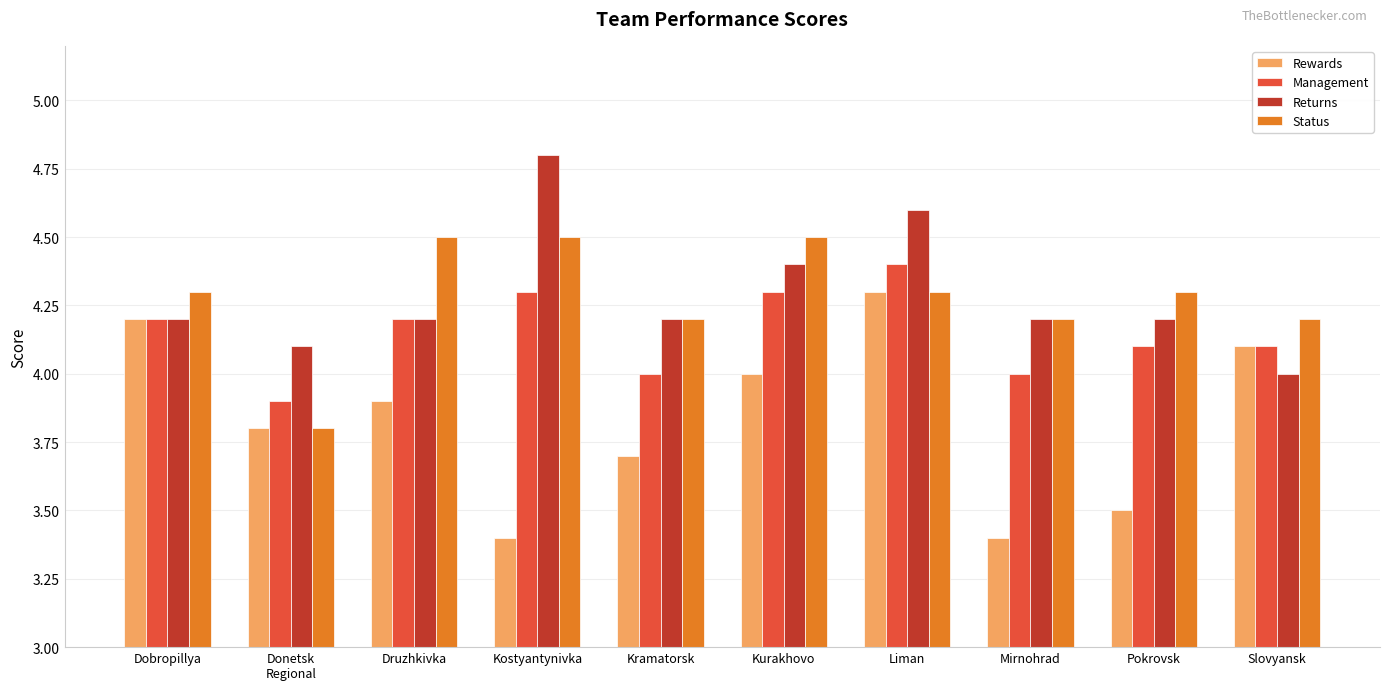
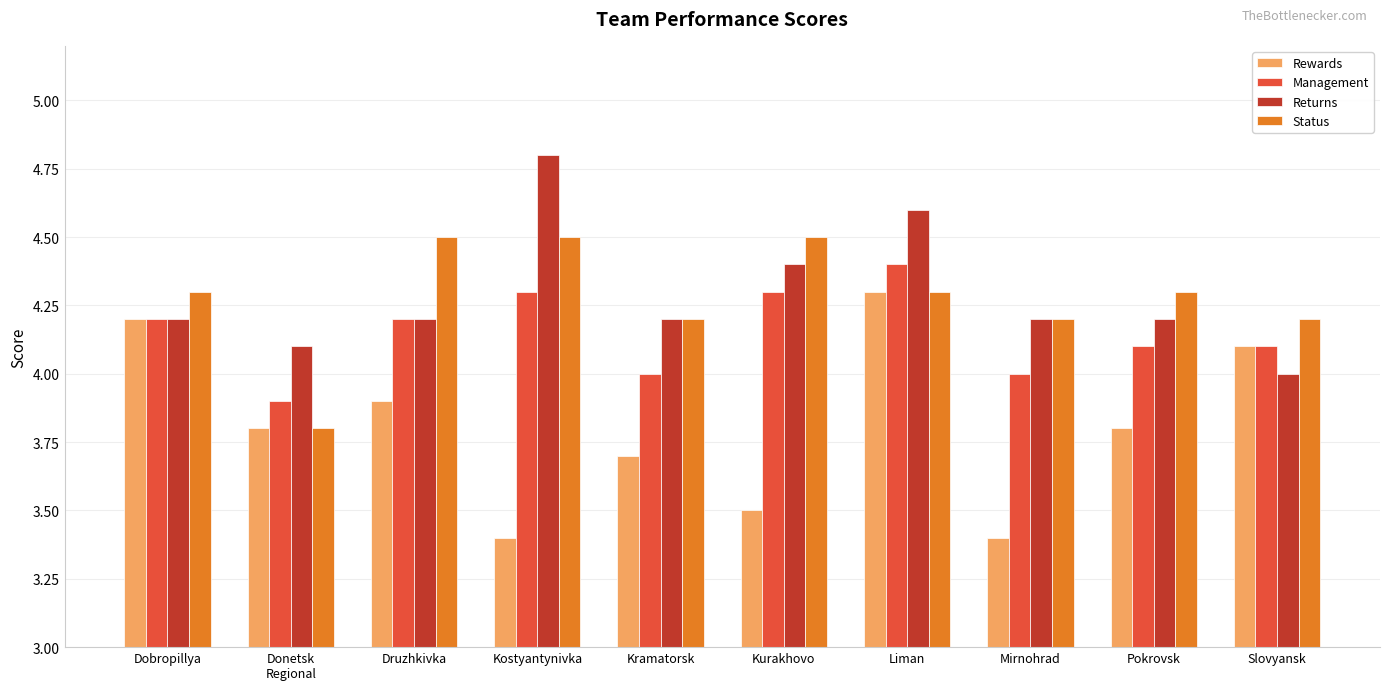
Rewards, Kurakhovo: 4.0 -> 3.5
Rewards, Pokrovsk: 3.5 -> 3.8
